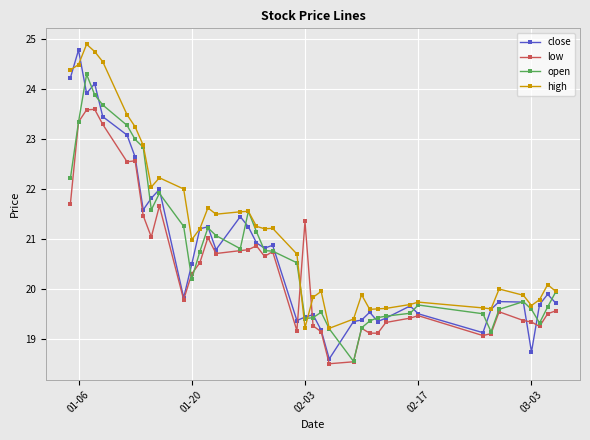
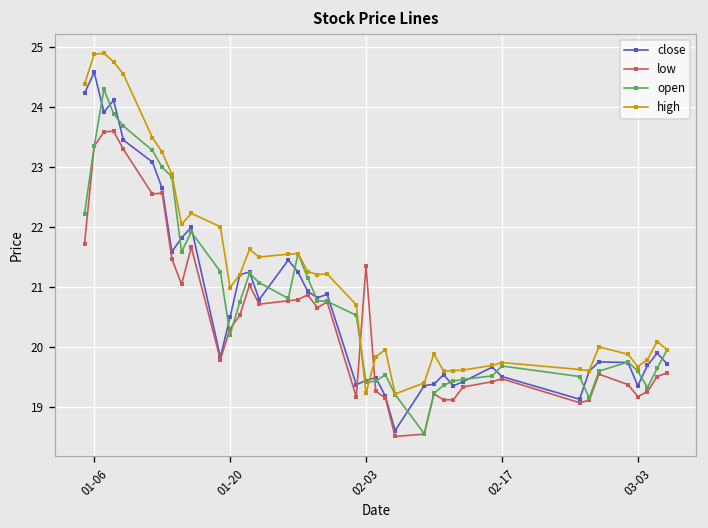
close, 01-06: 24.8 -> 24.6
high, 01-06: 24.5 -> 24.9
close, 03-03: 18.7 -> 19.4
low, 03-03: 19.3 -> 19.2
